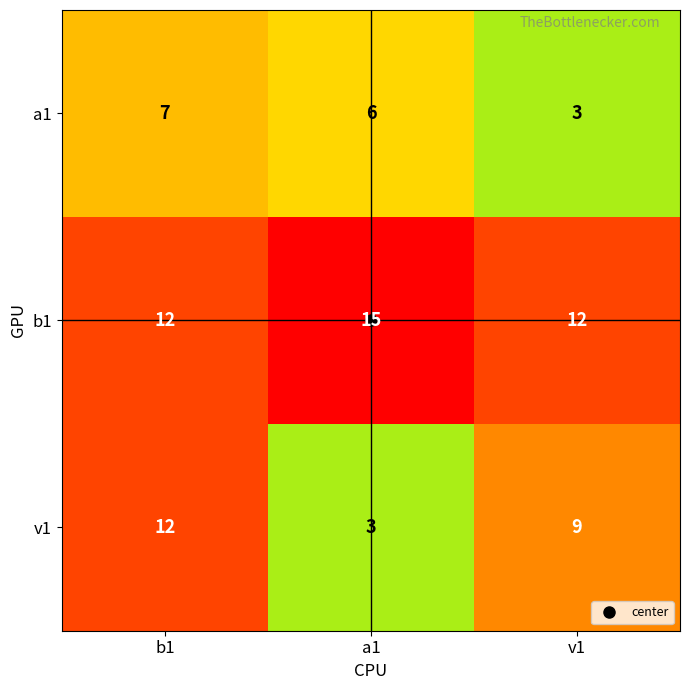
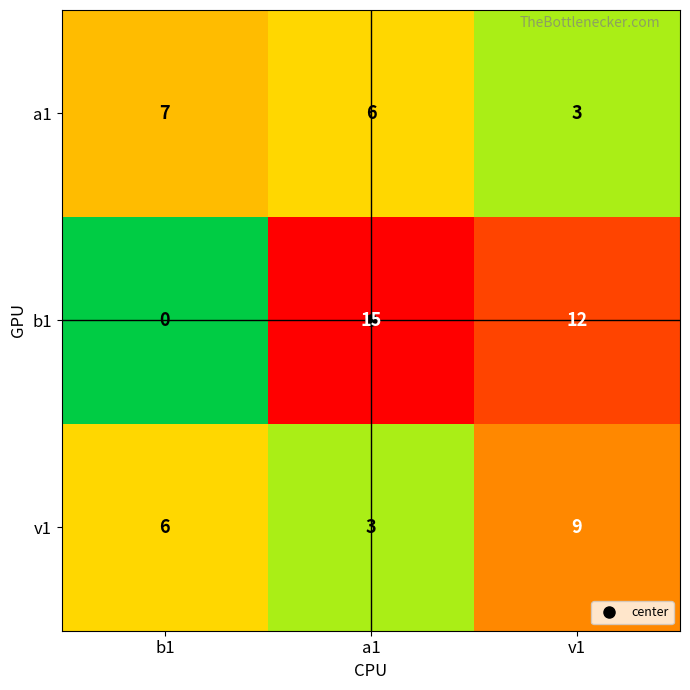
b1, b1: 12 -> 0
v1, b1: 12 -> 6
